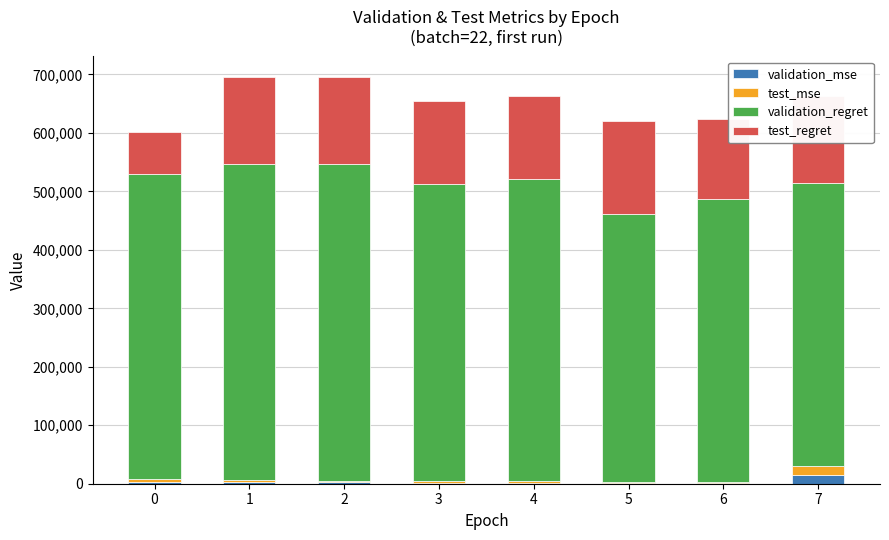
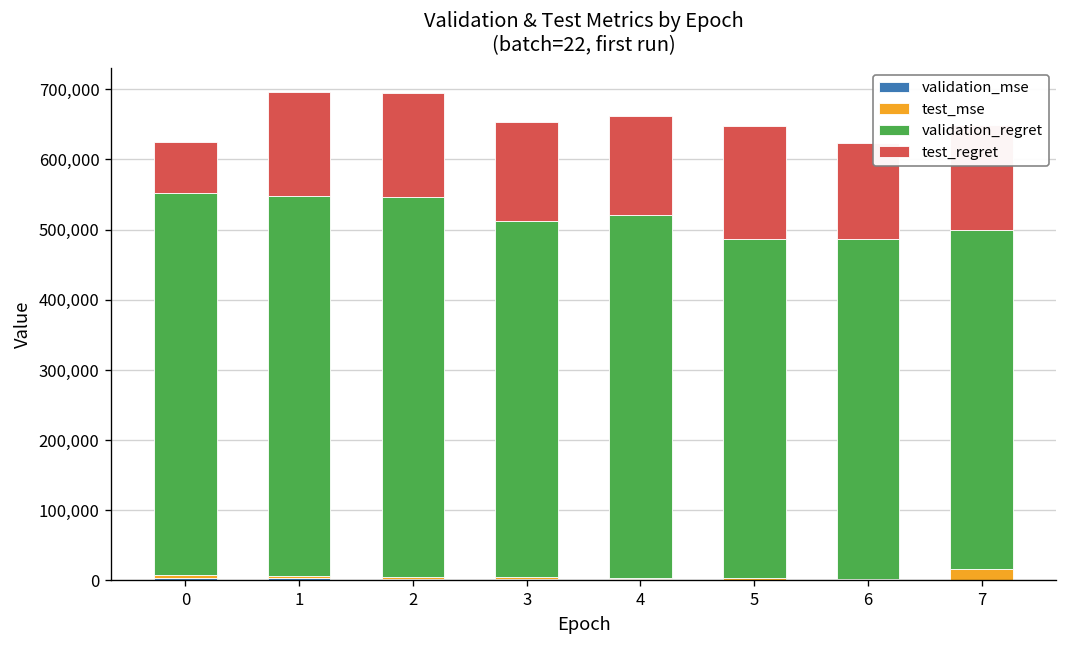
validation_regret, 0: 520,000 -> 550,000
validation_regret, 5: 460,000 -> 480,000
validation_mse, 7: 20,000 -> 0
